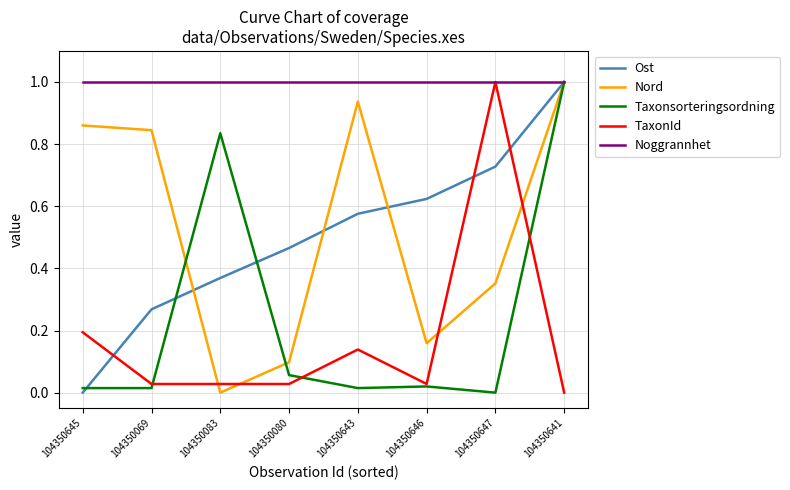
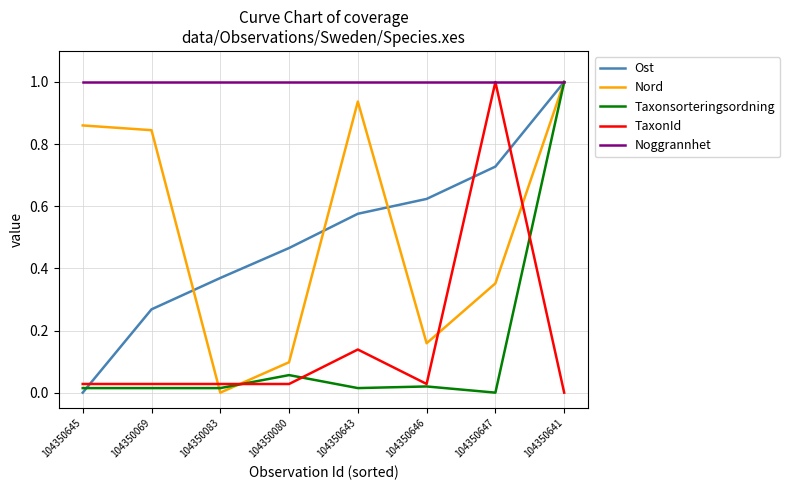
TaxonId, 104350645: 0.19 -> 0.03
Taxonsorteringsordning, 104350083: 0.84 -> 0.01
